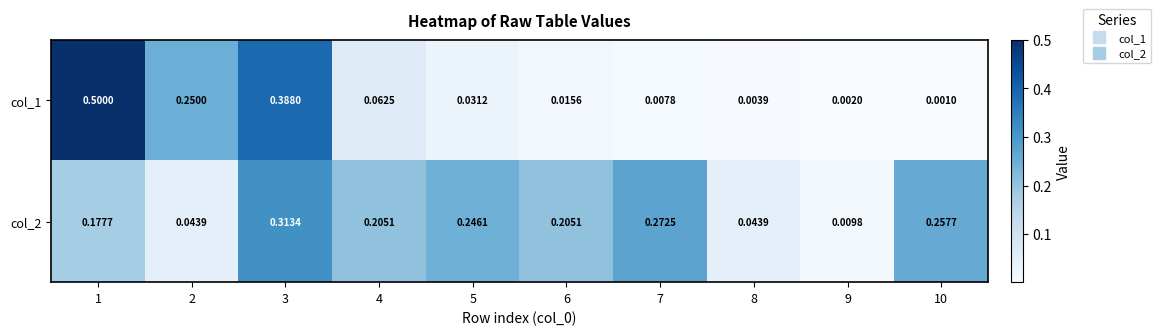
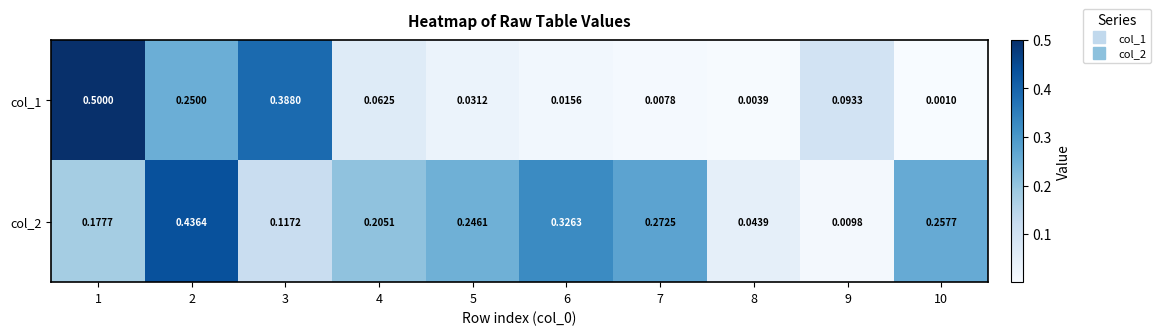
col_1, 9: 0.0020 -> 0.0933
col_2, 2: 0.0439 -> 0.4364
col_2, 3: 0.3134 -> 0.1172
col_2, 6: 0.2051 -> 0.3263
